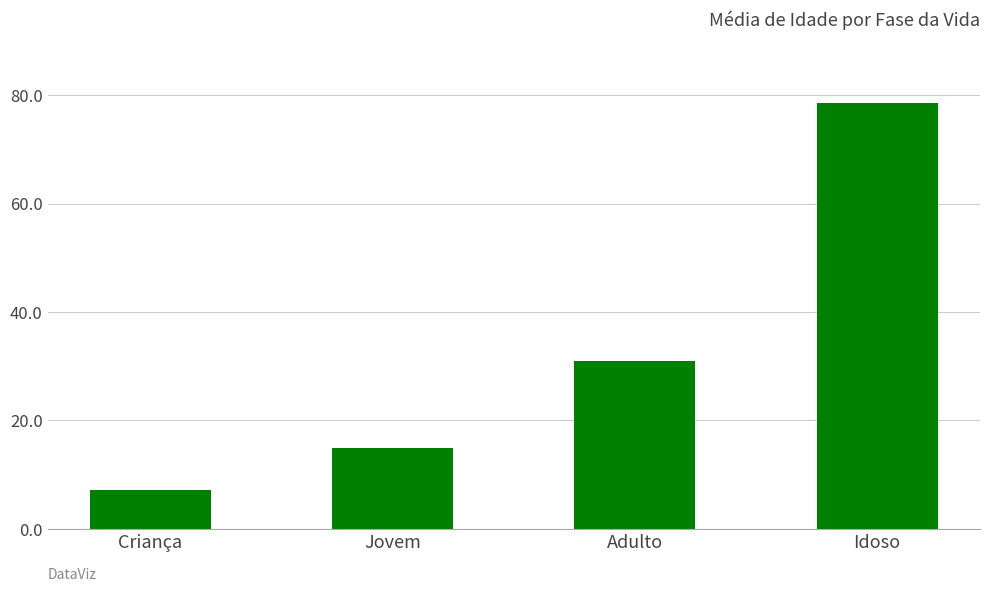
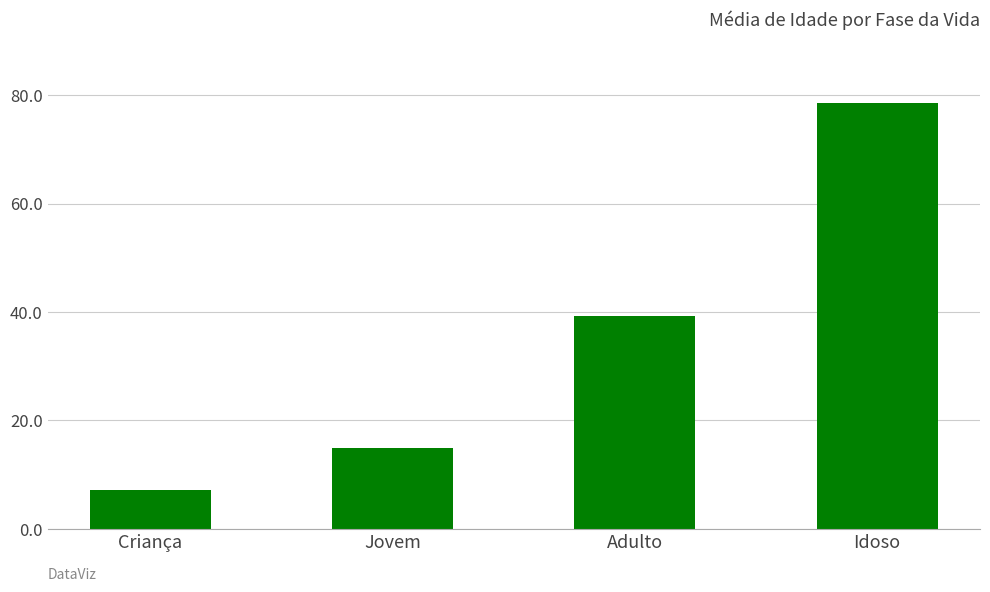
Adulto: 31 -> 39
